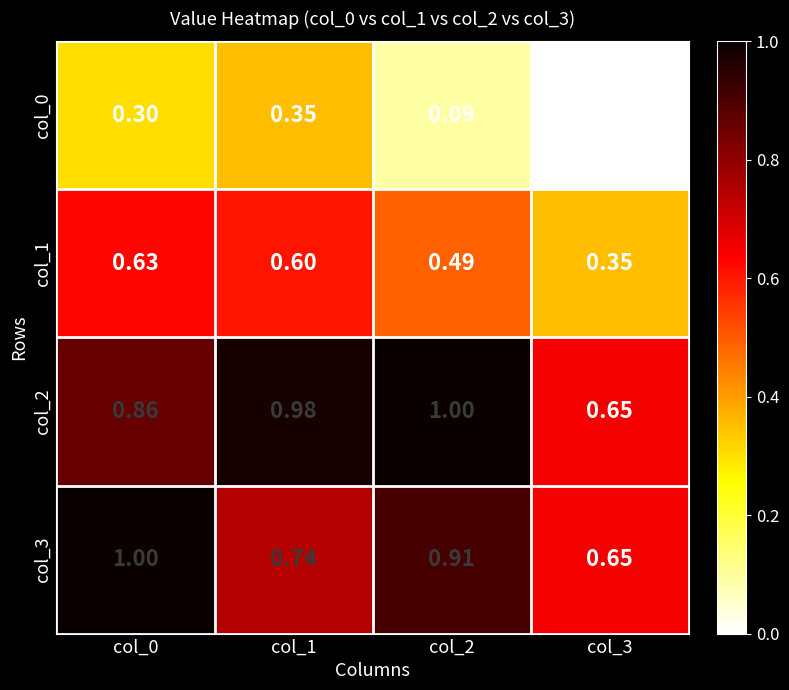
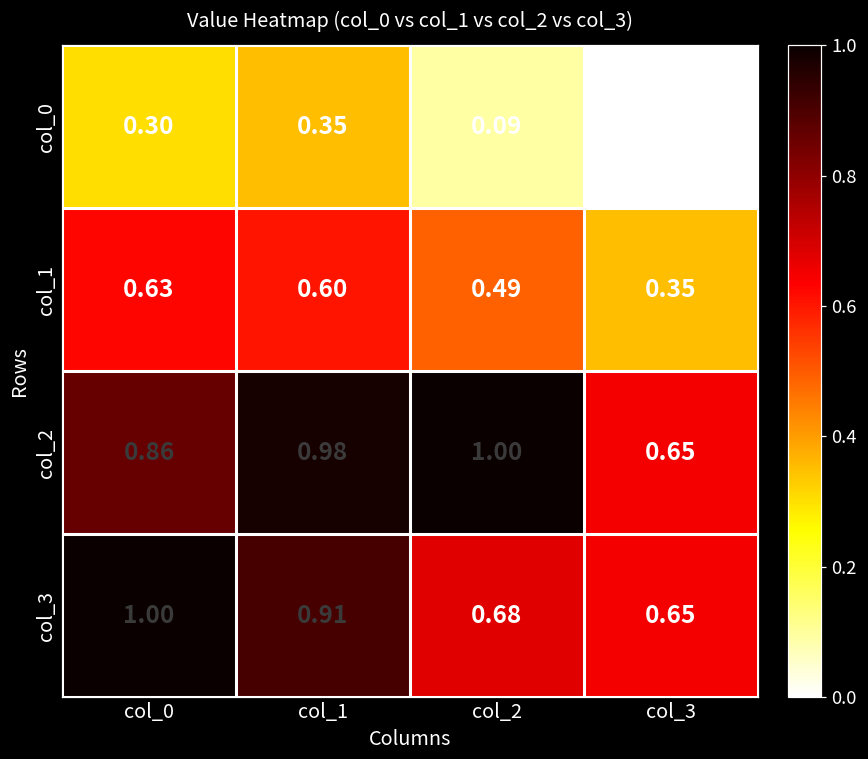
col_3, col_1: 0.74 -> 0.91
col_3, col_2: 0.91 -> 0.68
